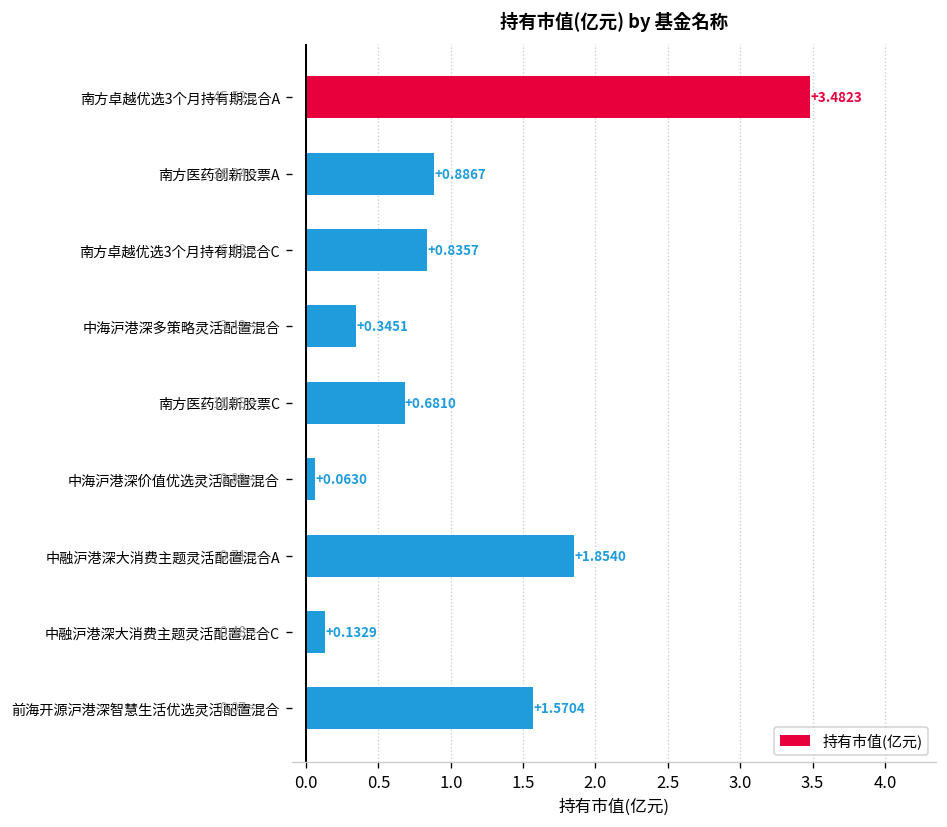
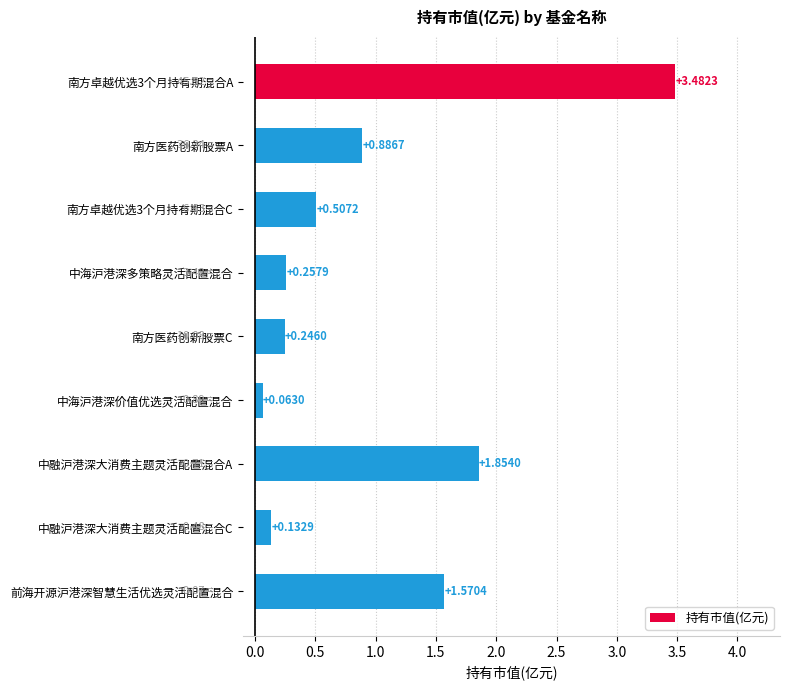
南方卓越优选3个月持有期混合C: +0.8357 -> +0.5072
中海沪港深多策略灵活配置混合: +0.3451 -> +0.2579
南方医药创新股票C: +0.6810 -> +0.2460
